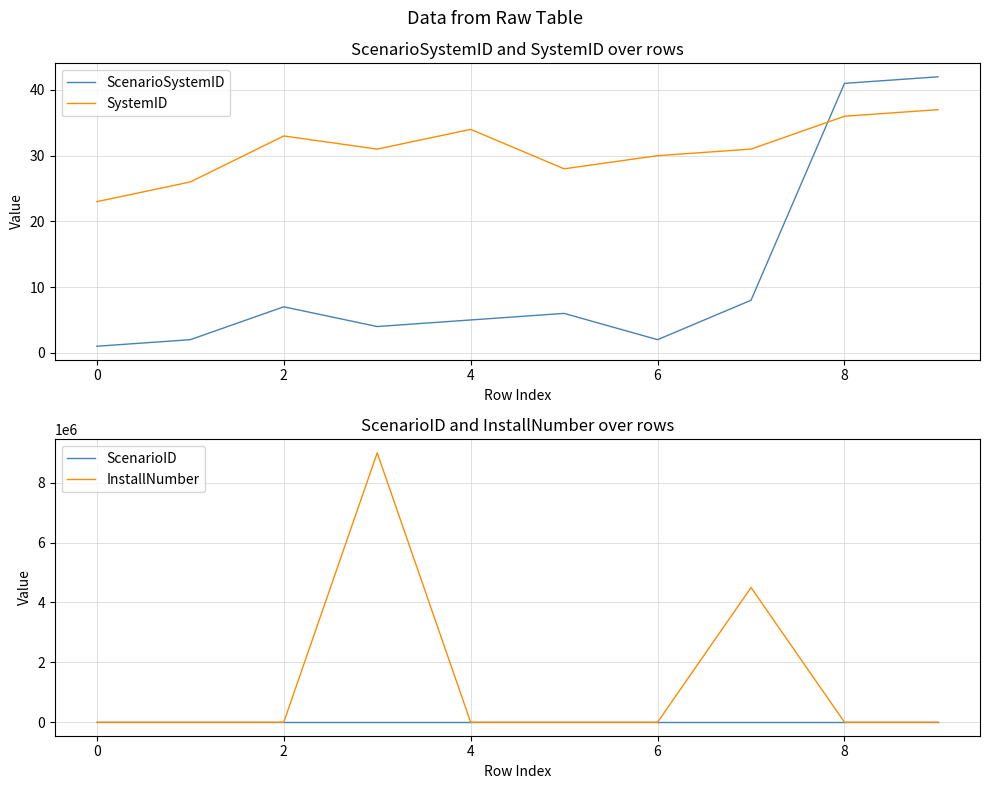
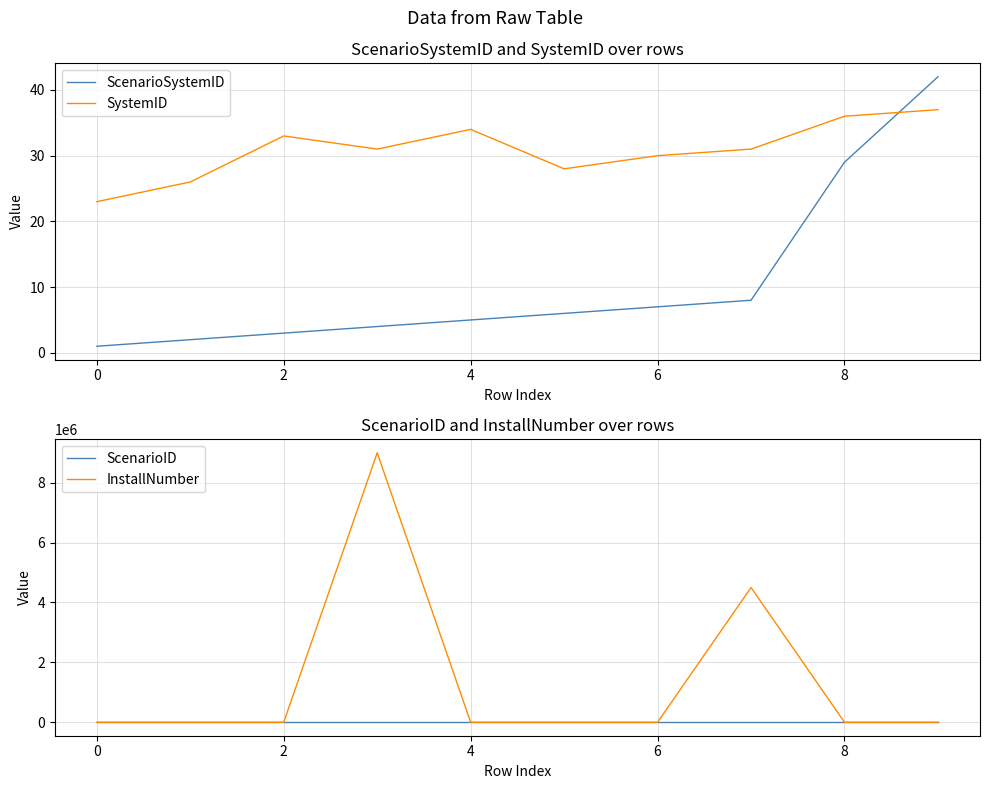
ScenarioSystemID and SystemID over rows, ScenarioSystemID, 2: 7 -> 3
ScenarioSystemID and SystemID over rows, ScenarioSystemID, 6: 2 -> 7
ScenarioSystemID and SystemID over rows, ScenarioSystemID, 8: 41 -> 29
